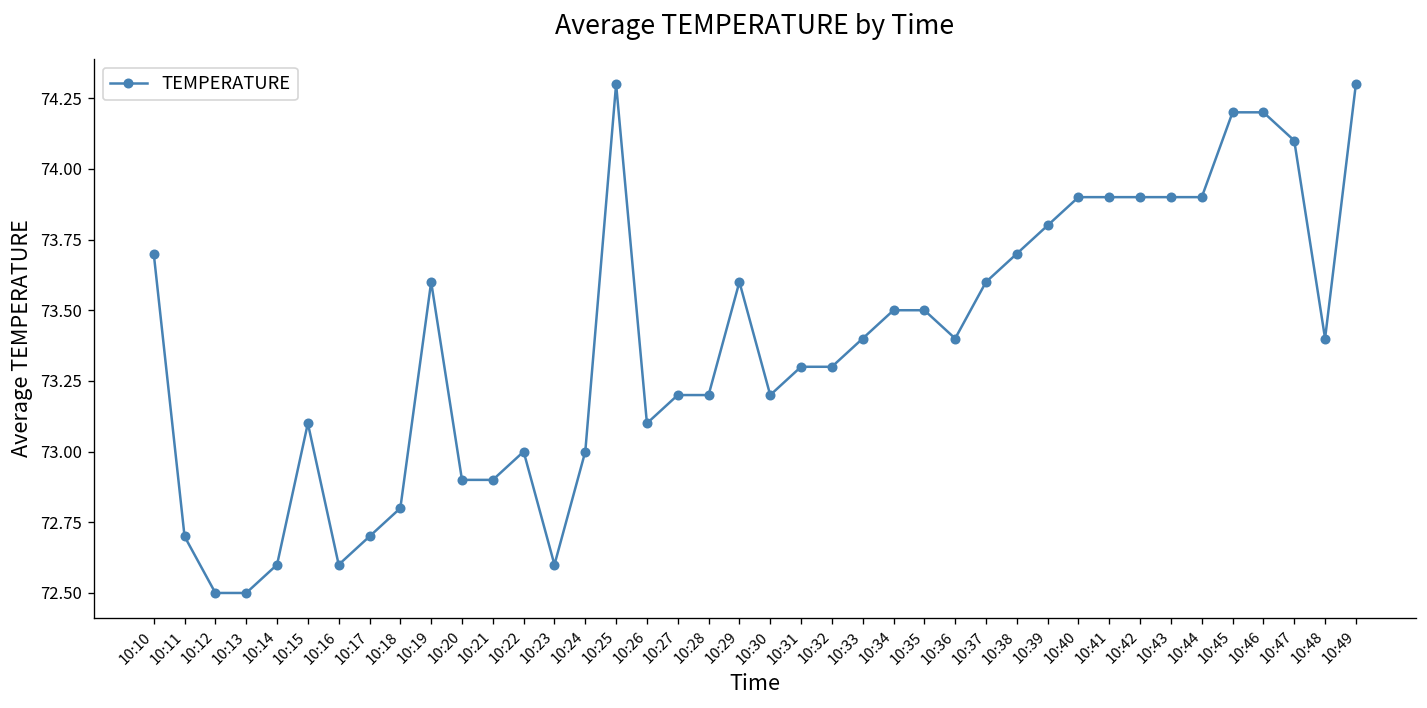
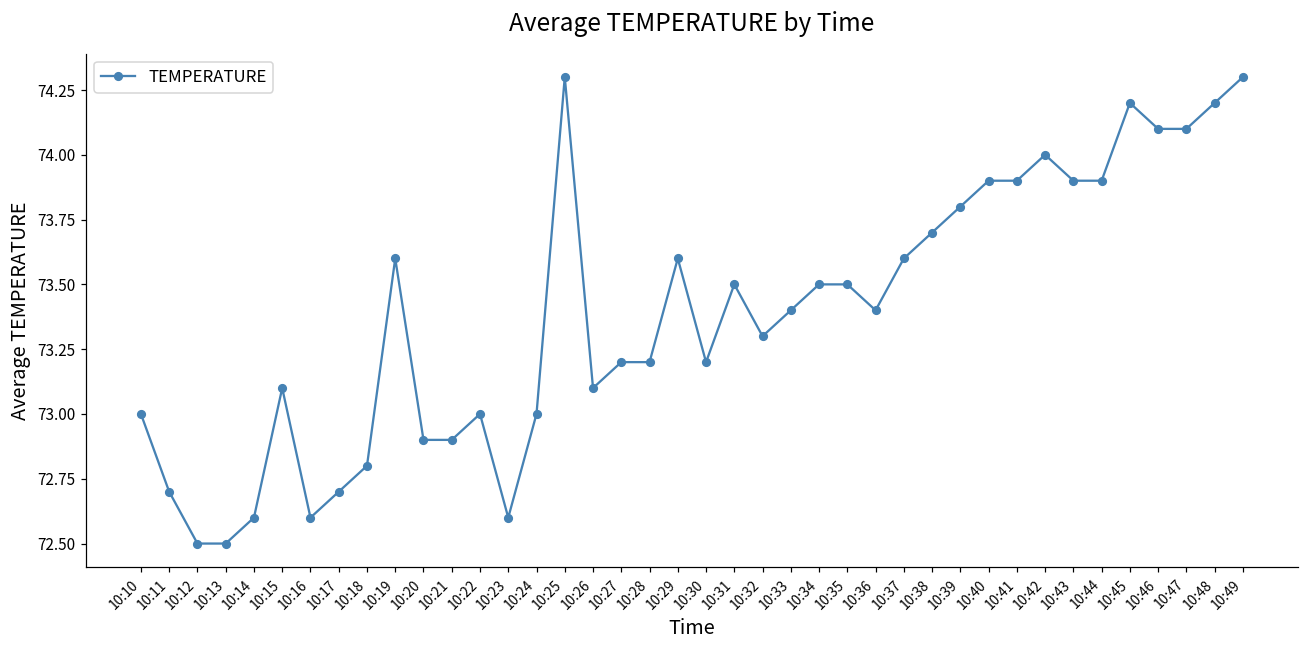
10:10: 73.7 -> 73.0
10:31: 73.3 -> 73.5
10:42: 73.9 -> 74.0
10:46: 74.2 -> 74.1
10:48: 73.4 -> 74.2
